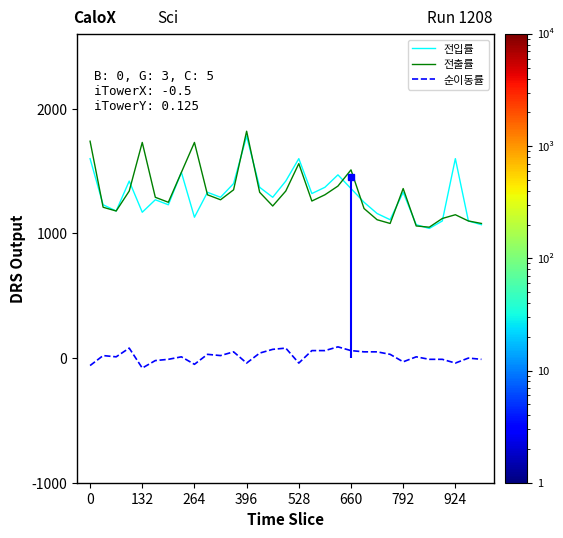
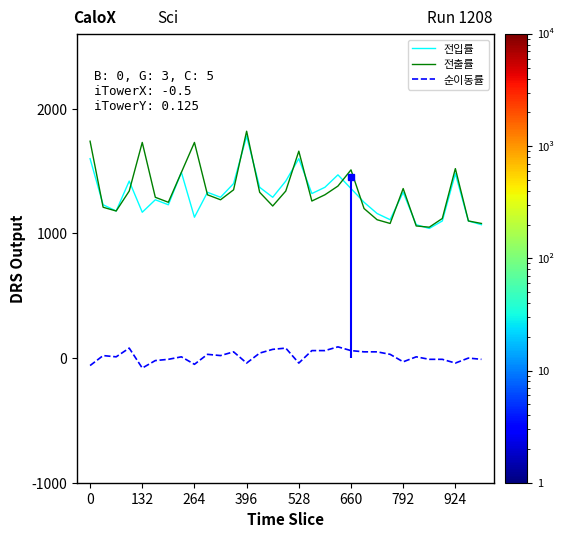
전출률, 528: 1560 -> 1660
전입률, 924: 1600 -> 1480
전출률, 924: 1150 -> 1520
